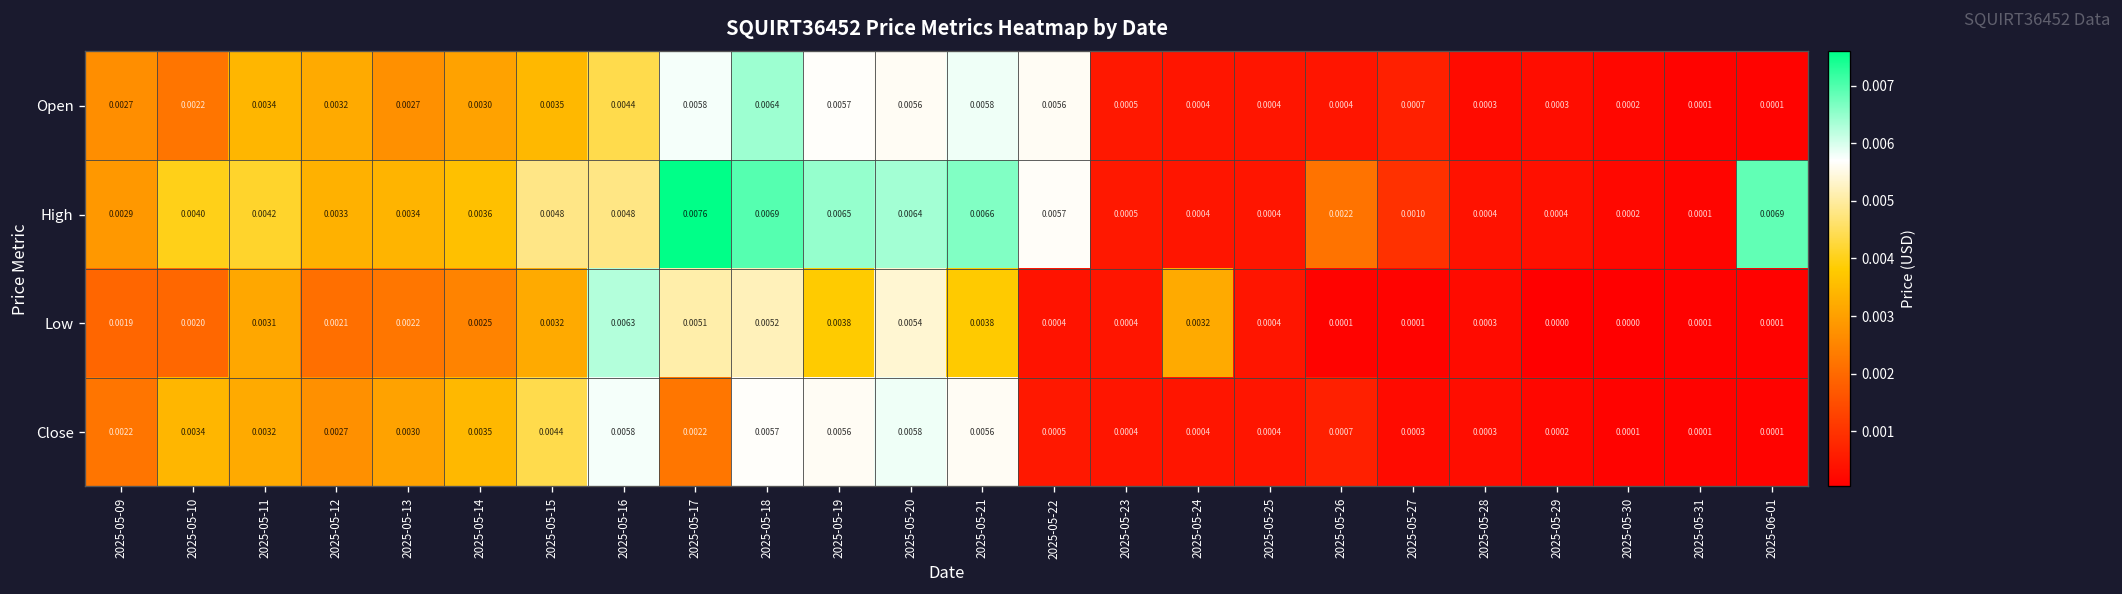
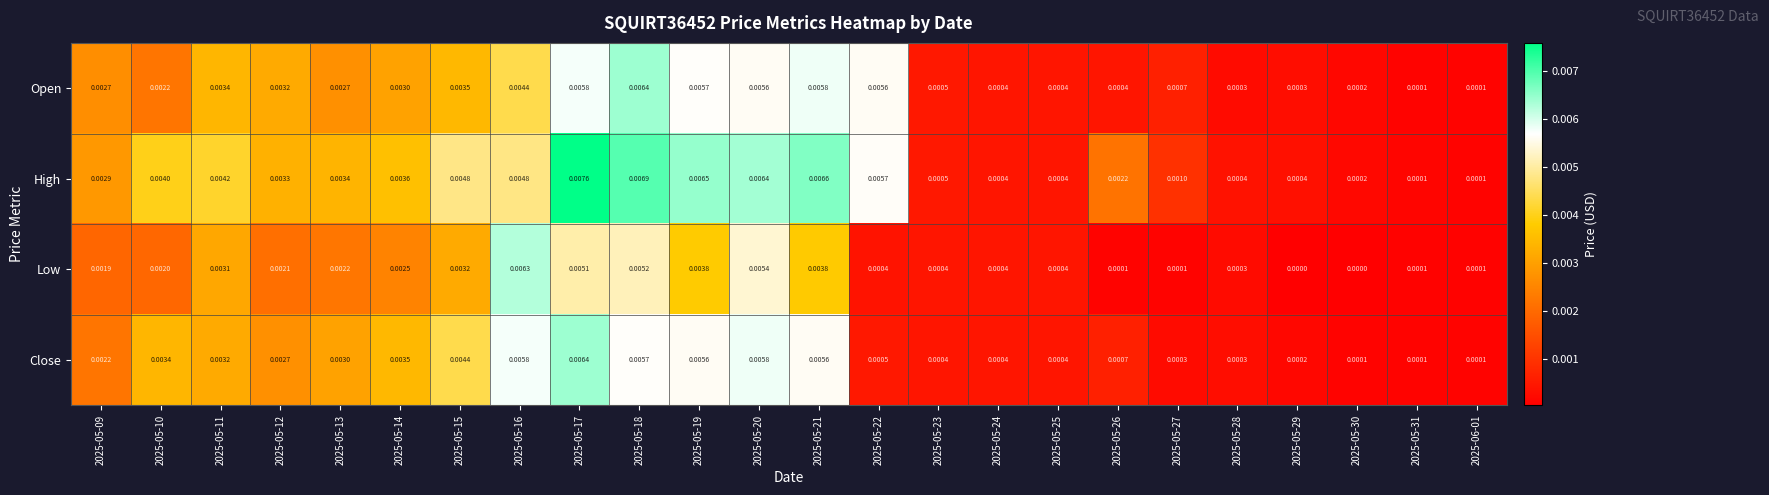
High, 2025-06-01: 0.0069 -> 0.0001
Low, 2025-05-24: 0.0032 -> 0.0004
Close, 2025-05-17: 0.0022 -> 0.0064
